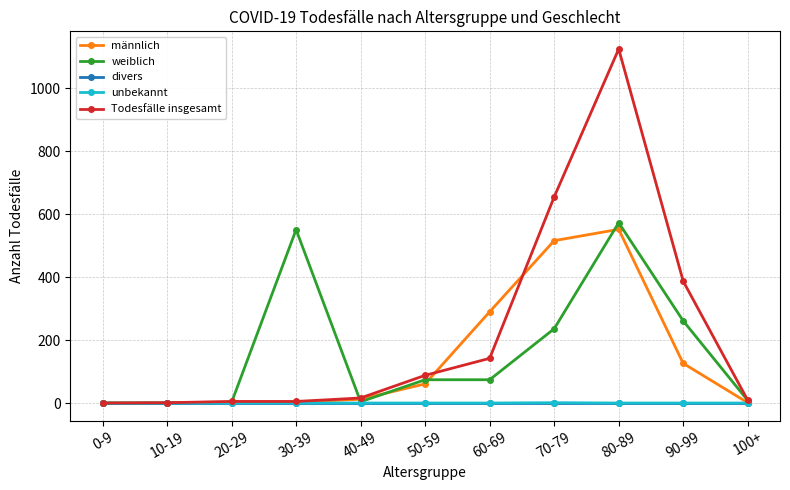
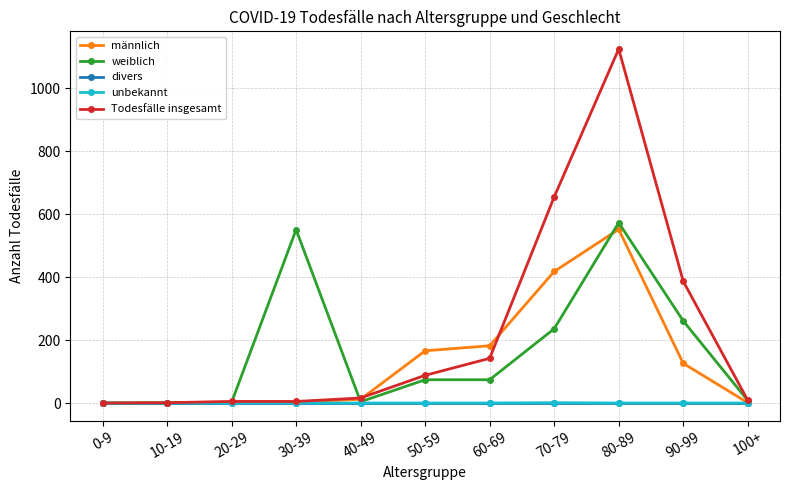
männlich, 50-59: 60 -> 170
männlich, 60-69: 290 -> 180
männlich, 70-79: 520 -> 420
